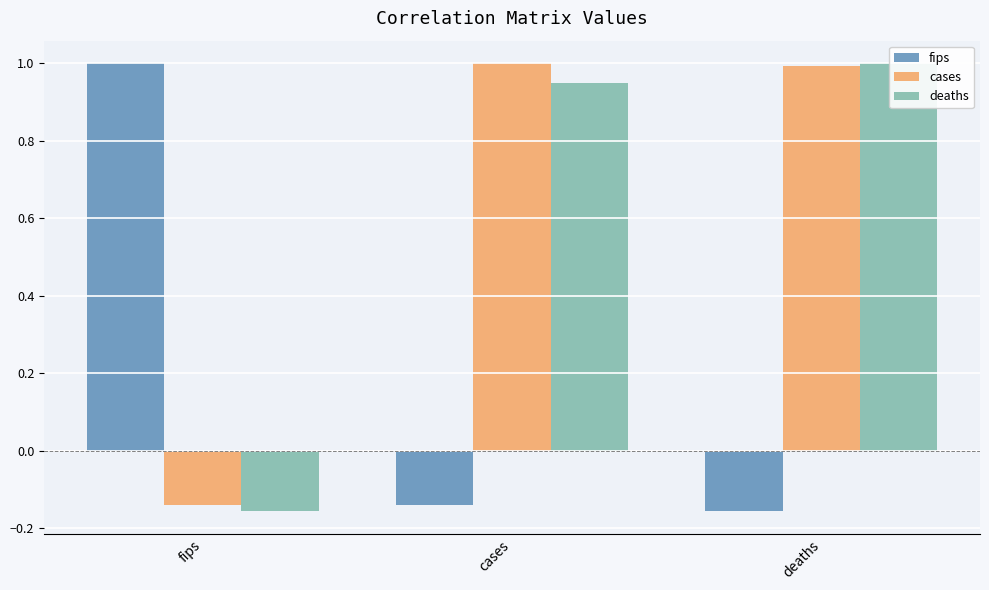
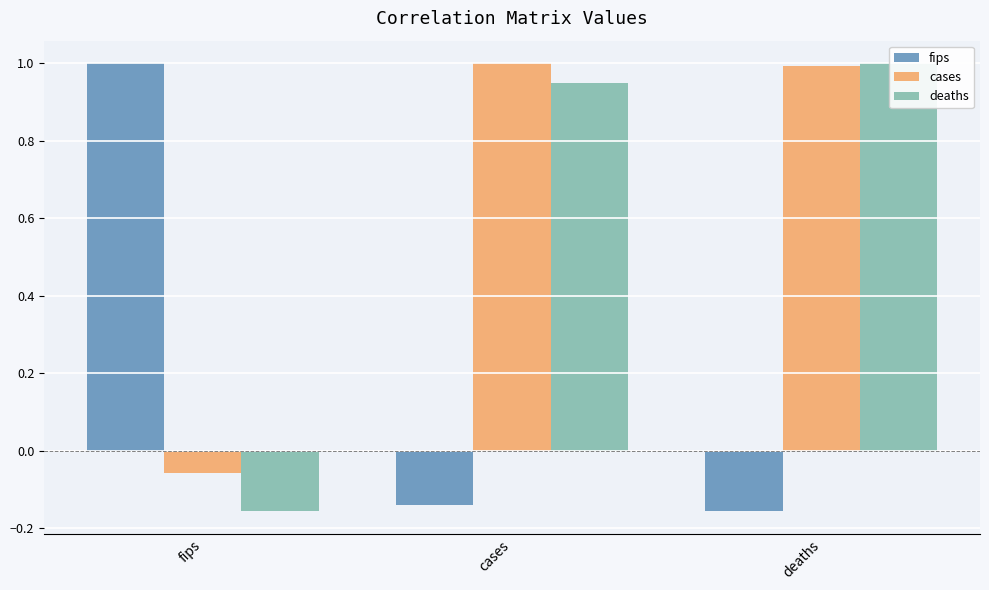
cases, fips: -0.14 -> -0.06
